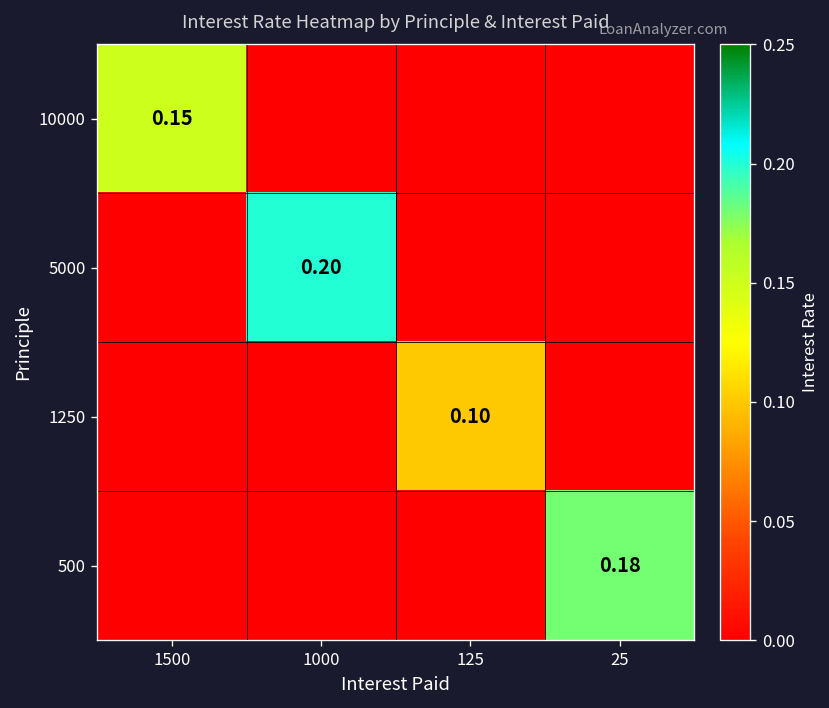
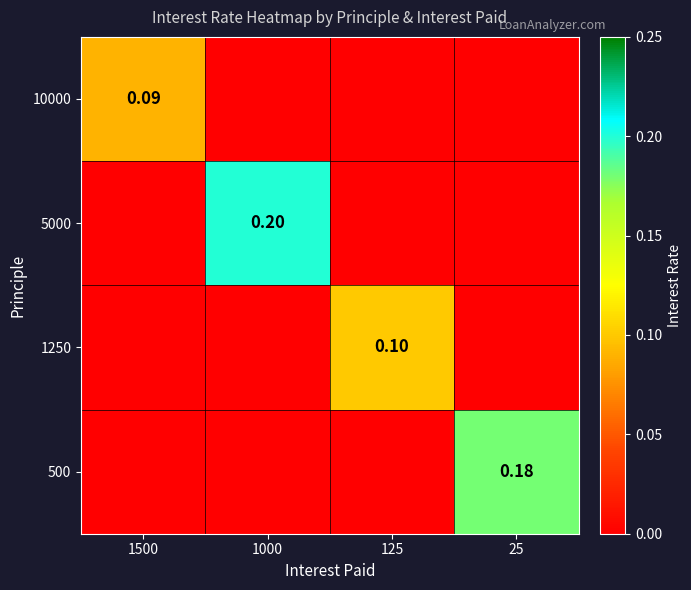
10000, 1500: 0.15 -> 0.09
